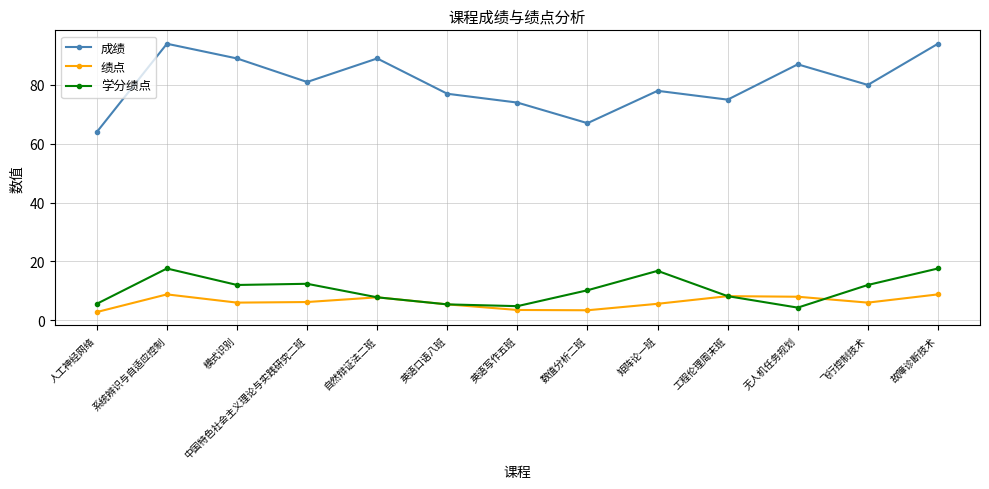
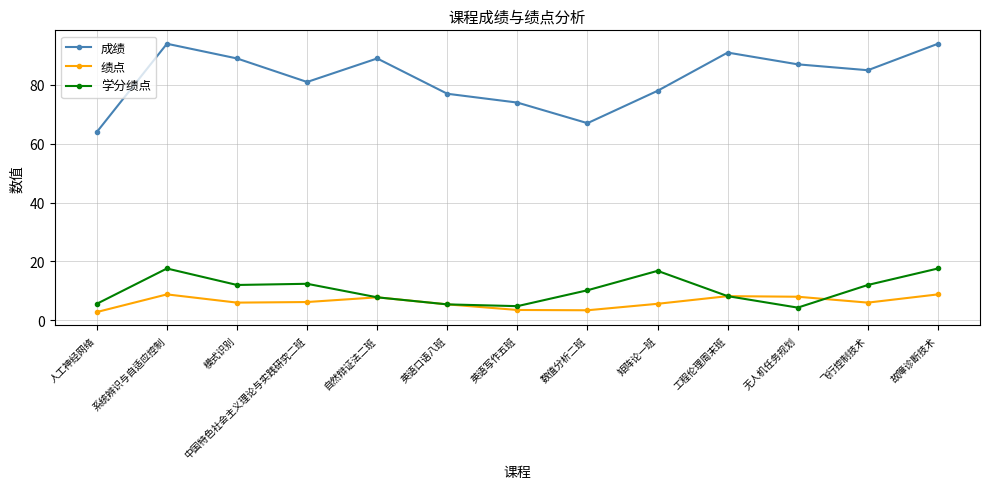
成绩, 工程伦理周末班: 75 -> 91
成绩, 飞行控制技术: 80 -> 85
